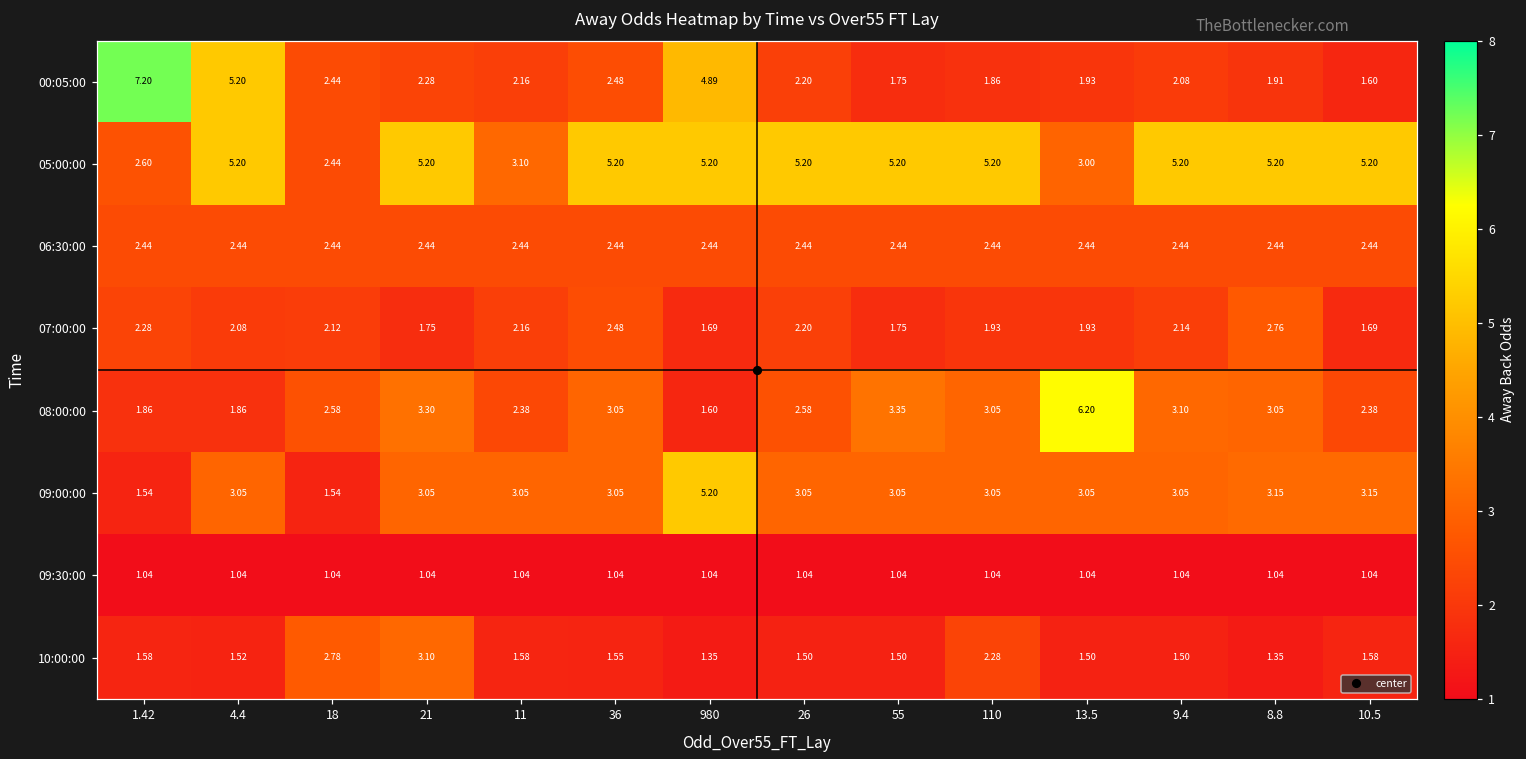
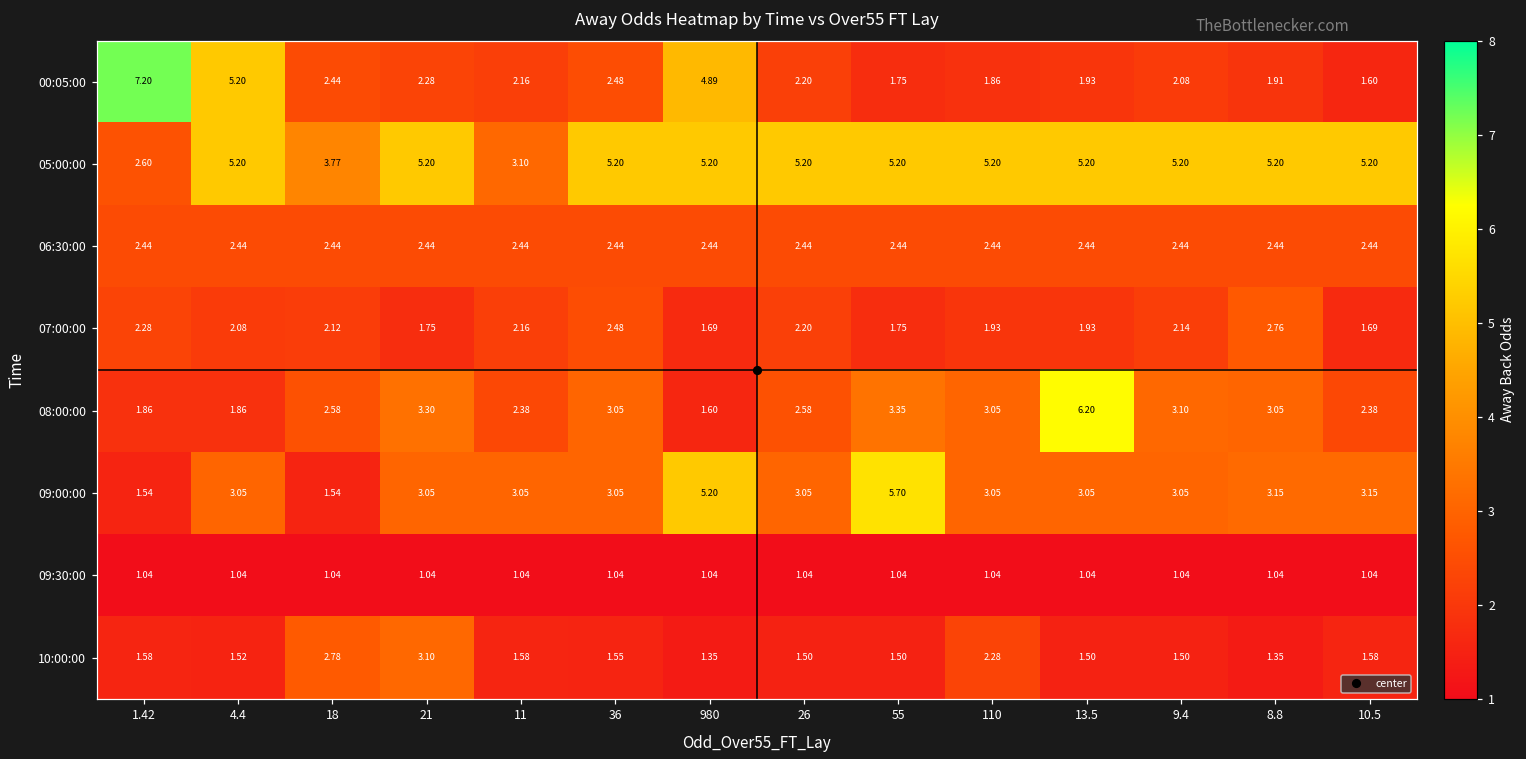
05:00:00, 18: 2.44 -> 3.77
05:00:00, 13.5: 3.00 -> 5.20
09:00:00, 55: 3.05 -> 5.70
